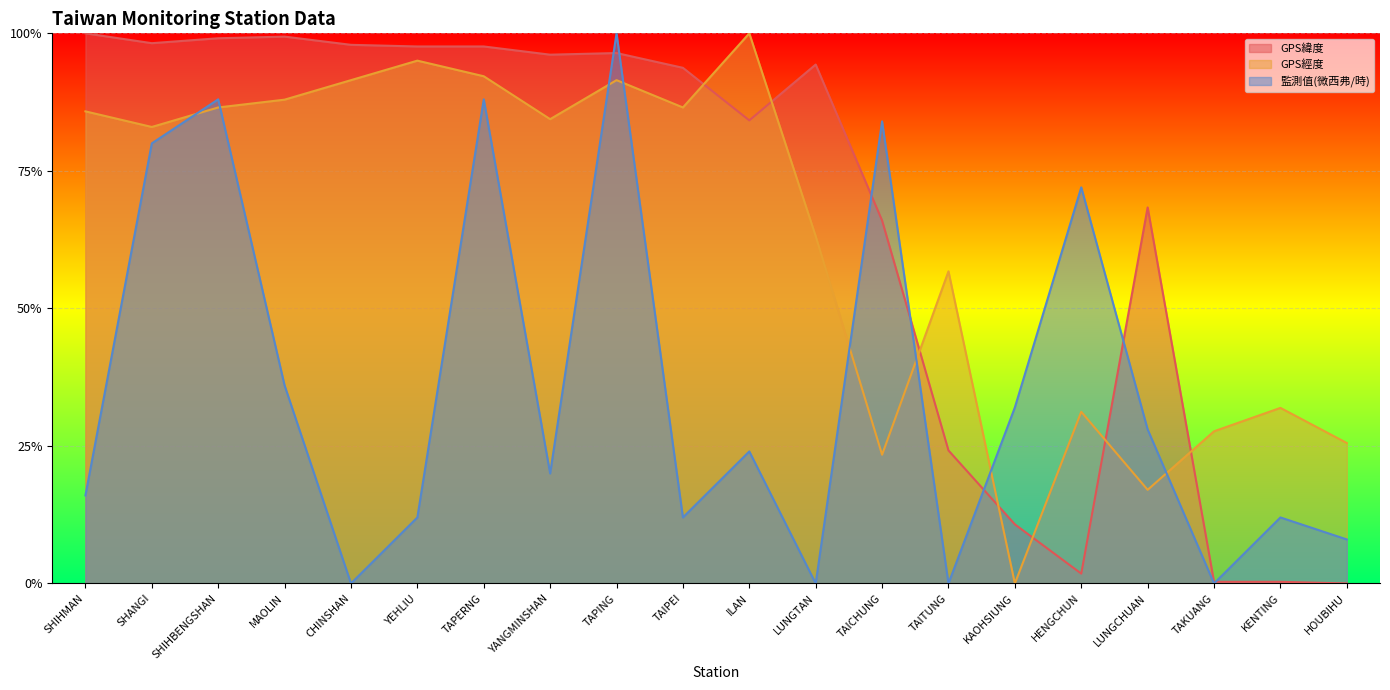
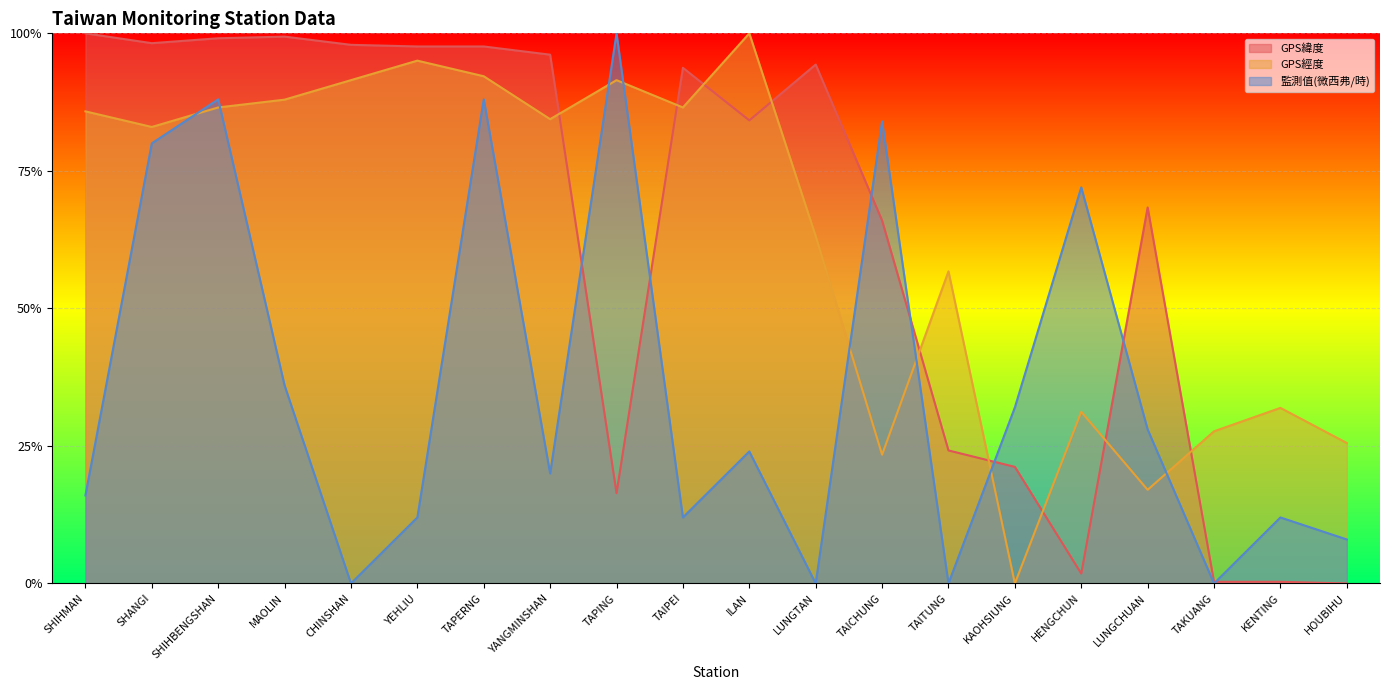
GPS緯度, TAPING: 96% -> 16%
GPS緯度, KAOHSIUNG: 11% -> 21%
